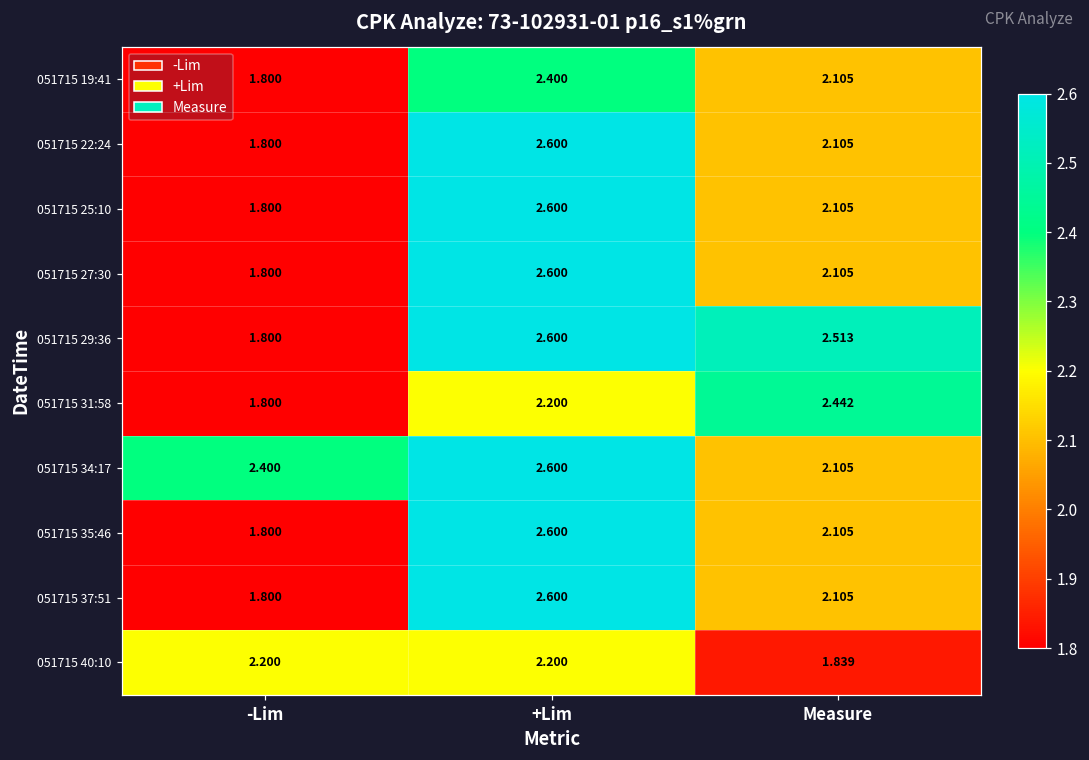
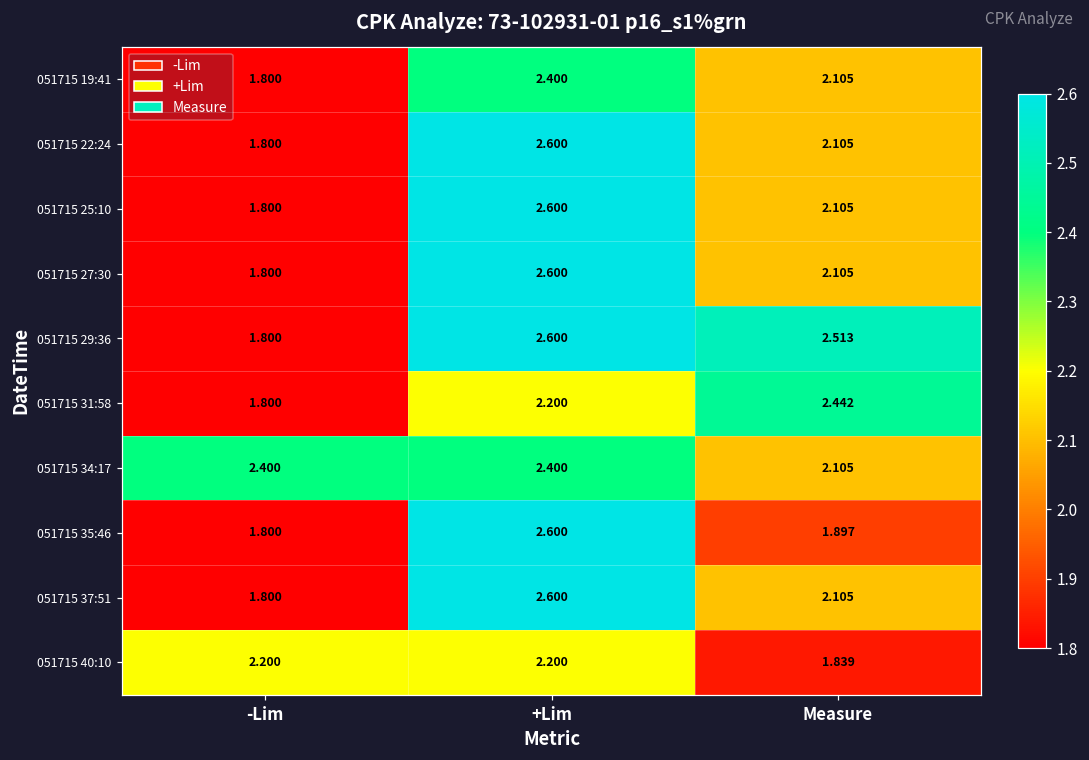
051715 34:17, +Lim: 2.600 -> 2.400
051715 35:46, Measure: 2.105 -> 1.897
